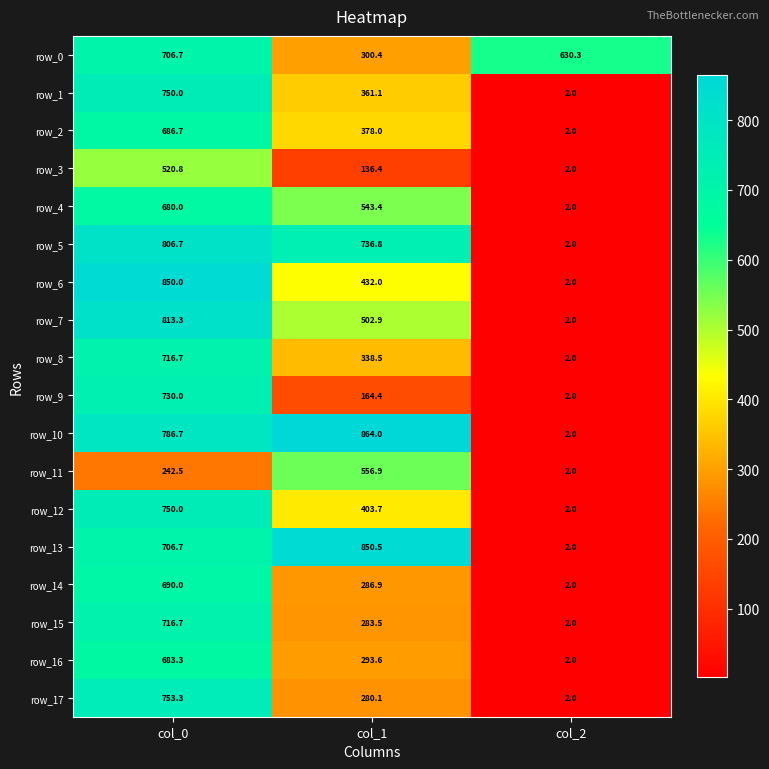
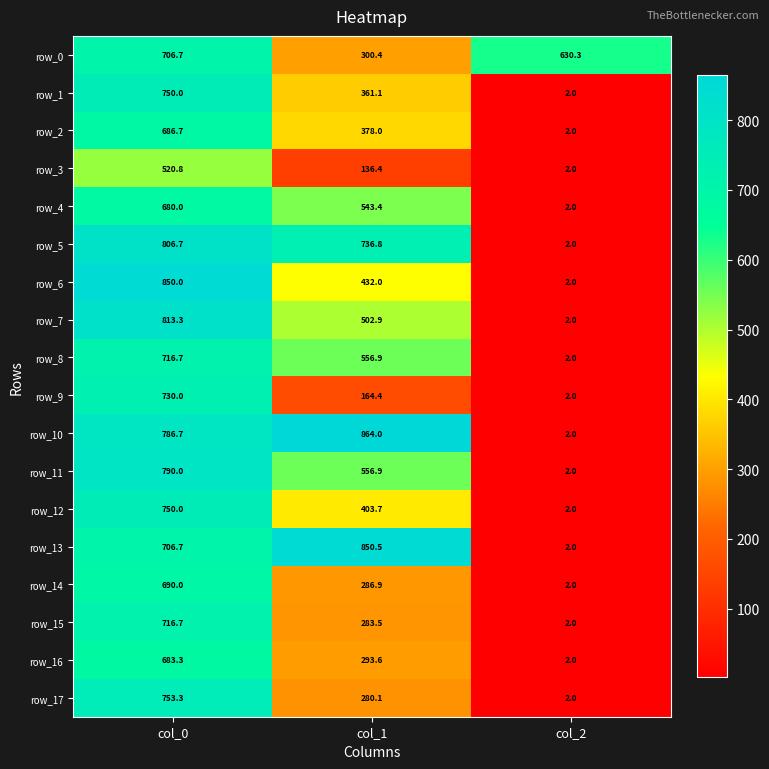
row_8, col_1: 338.5 -> 556.9
row_11, col_0: 242.5 -> 790.0
